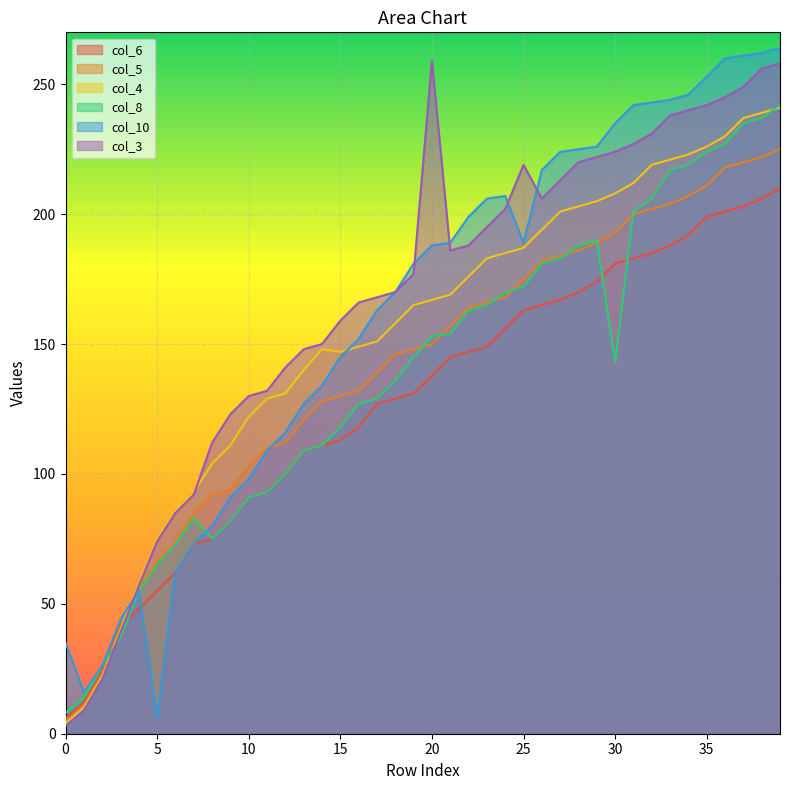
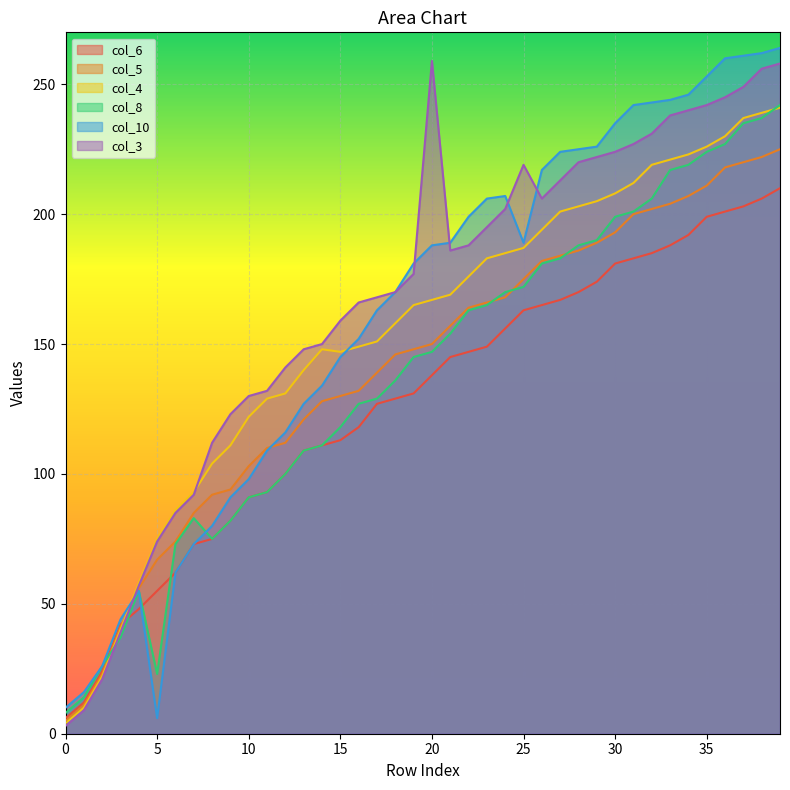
col_10, 0: 35 -> 10
col_8, 5: 65 -> 23
col_8, 20: 153 -> 147
col_8, 30: 143 -> 199
